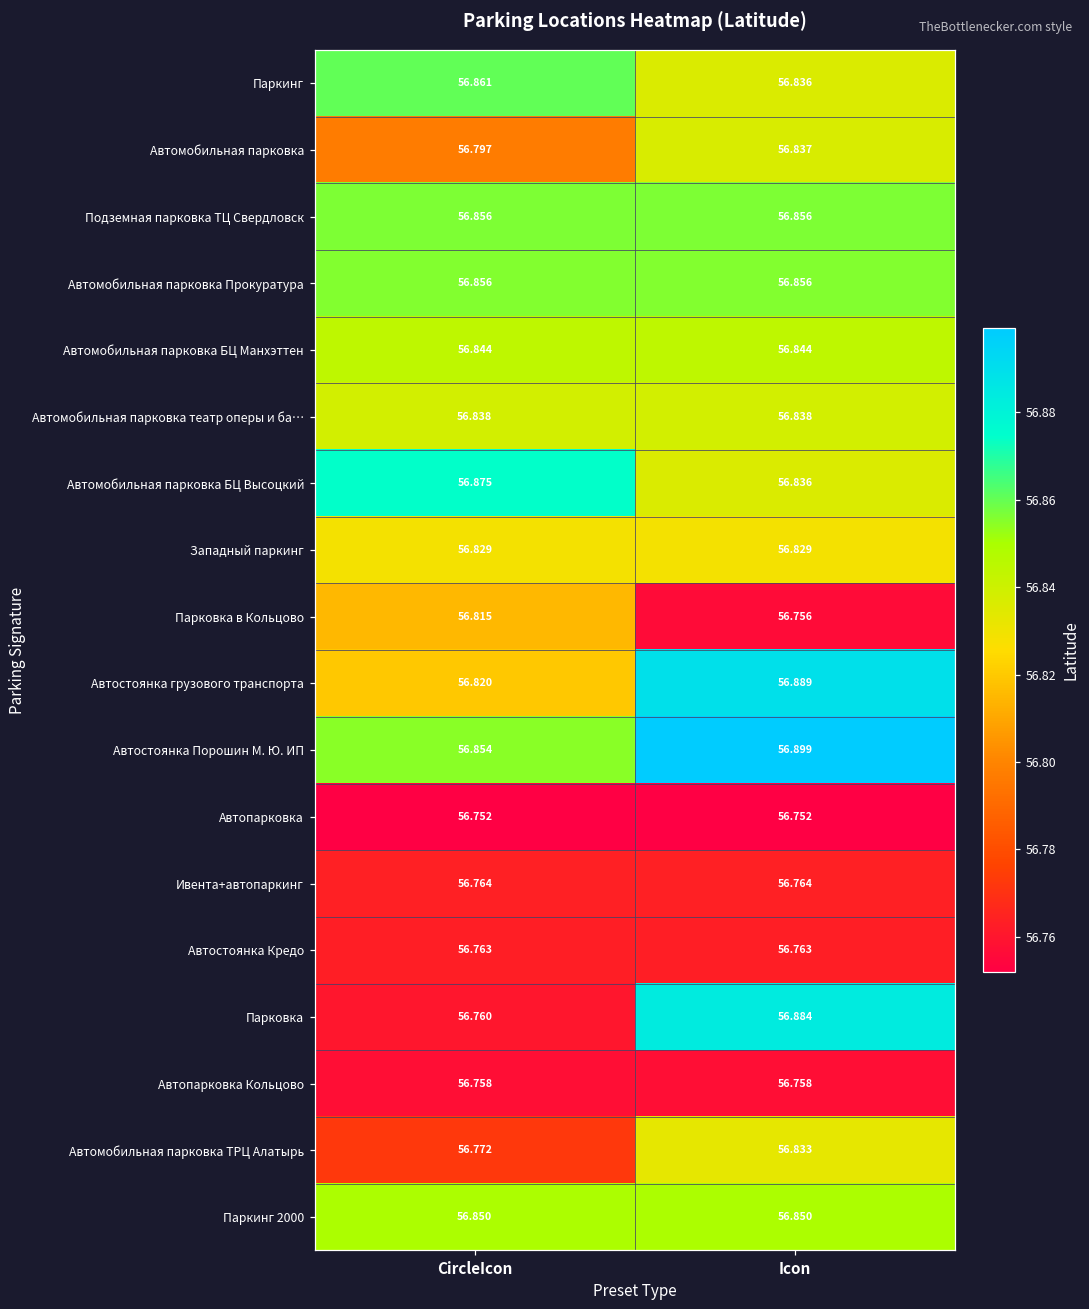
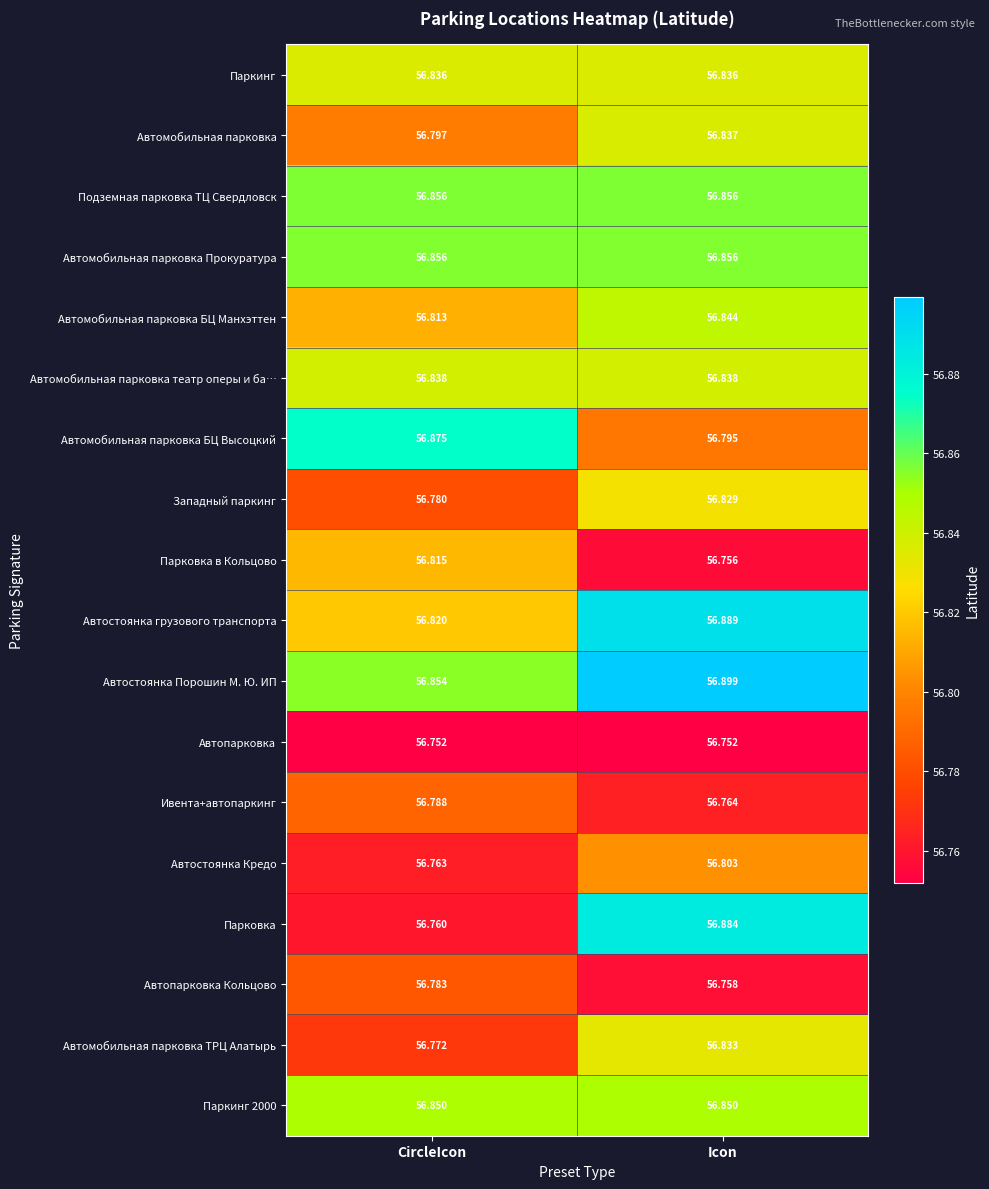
Паркинг, CircleIcon: 56.861 -> 56.836
Автомобильная парковка БЦ Манхэттен, CircleIcon: 56.844 -> 56.813
Автомобильная парковка БЦ Высоцкий, Icon: 56.836 -> 56.795
Западный паркинг, CircleIcon: 56.829 -> 56.780
Ивента+автопаркинг, CircleIcon: 56.764 -> 56.788
Автостоянка Кредо, Icon: 56.763 -> 56.803
Автопарковка Кольцово, CircleIcon: 56.758 -> 56.783
